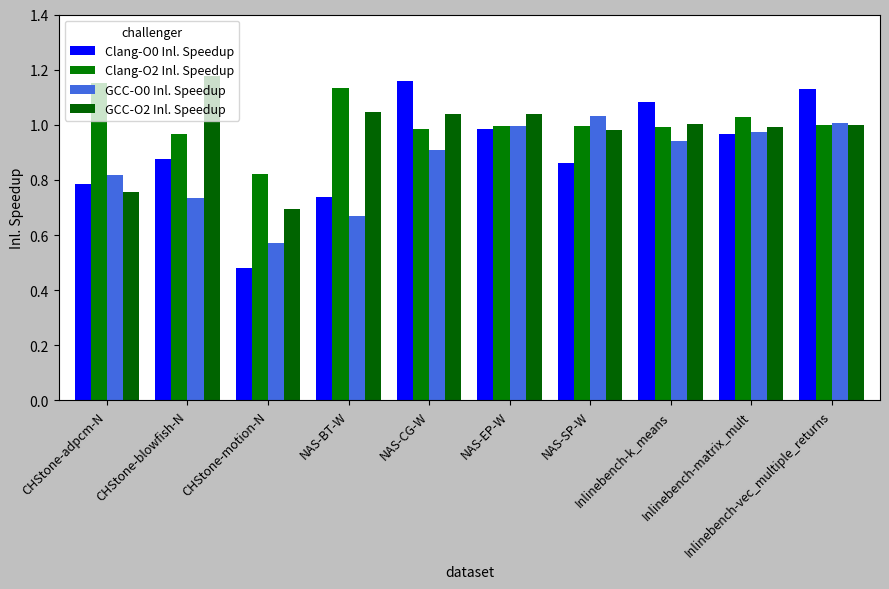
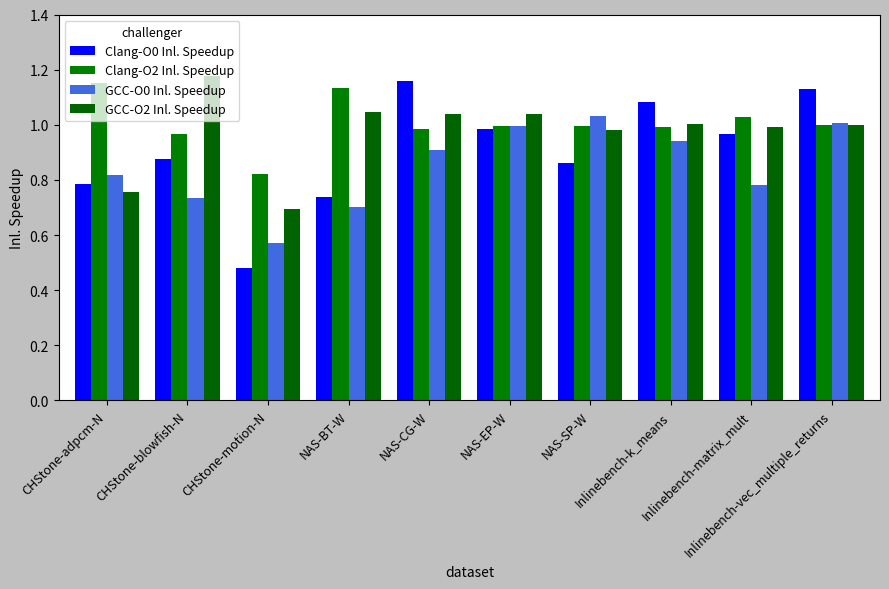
GCC-O0 Inl. Speedup, NAS-BT-W: 0.67 -> 0.70
GCC-O0 Inl. Speedup, Inlinebench-matrix_mult: 0.97 -> 0.78
